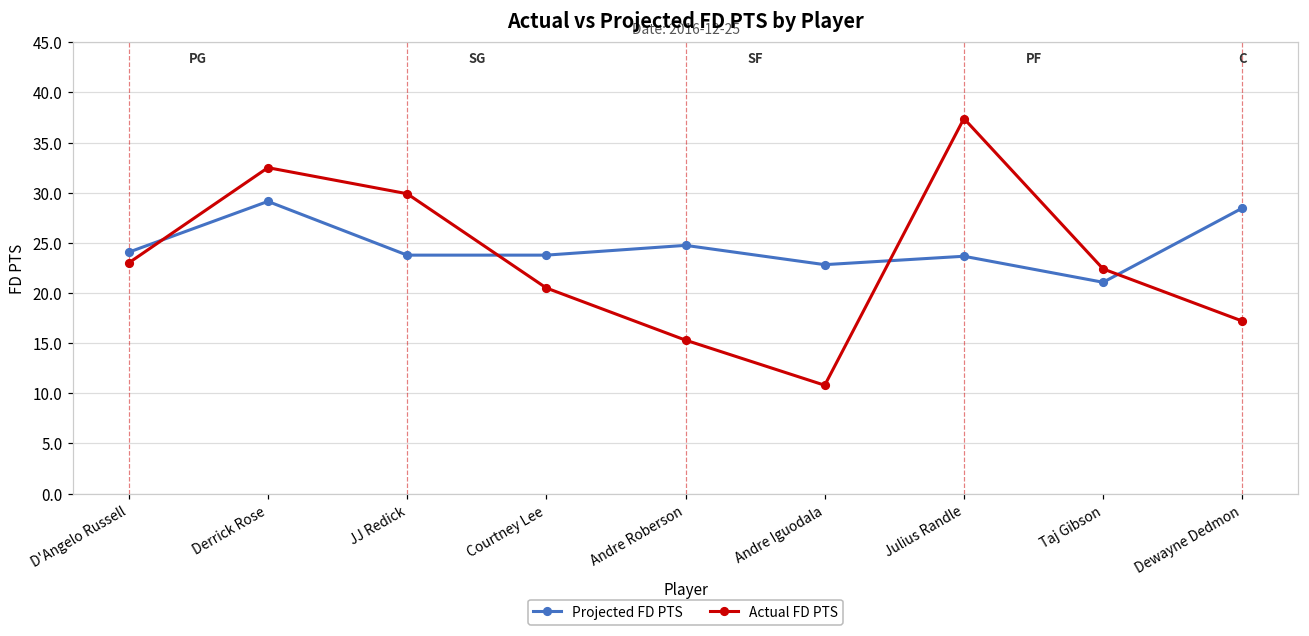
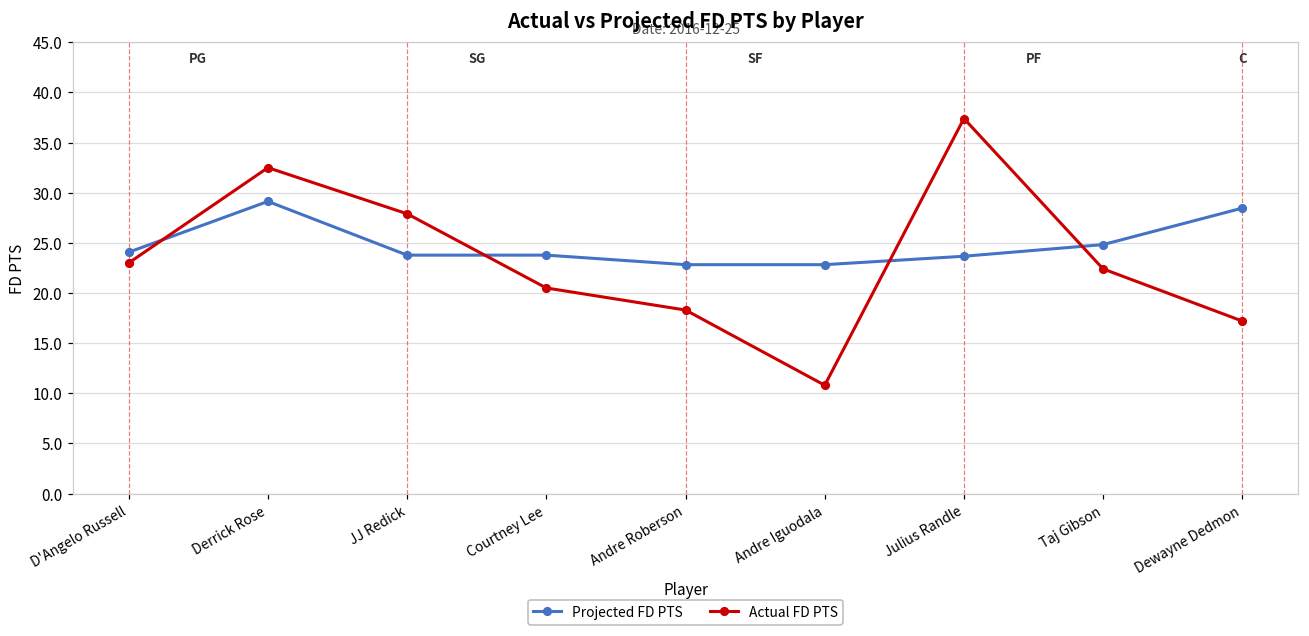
Actual FD PTS, JJ Redick: 30 -> 28
Projected FD PTS, Andre Roberson: 25 -> 23
Actual FD PTS, Andre Roberson: 15 -> 18
Projected FD PTS, Taj Gibson: 21 -> 25
